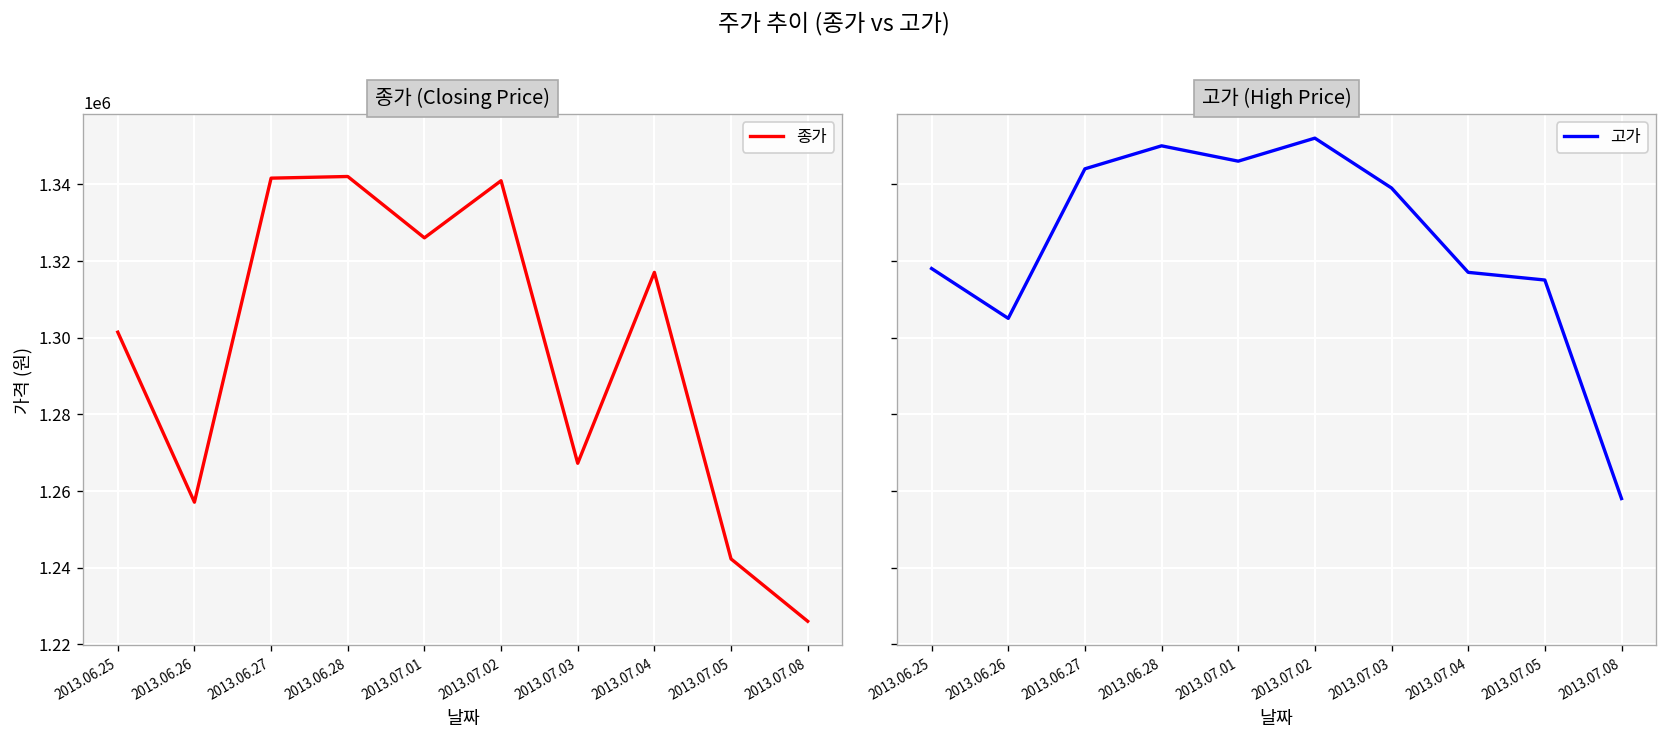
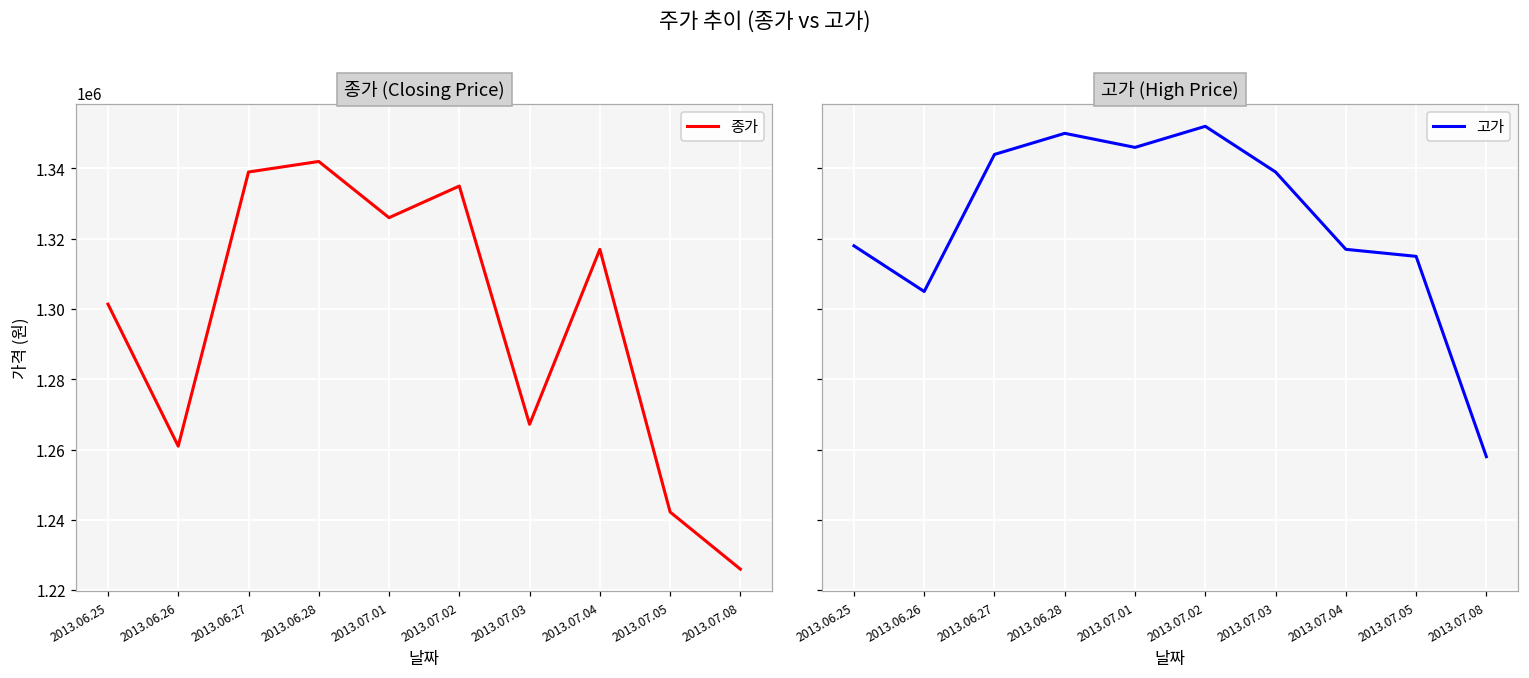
종가 (Closing Price), 2013.06.26: 1257000 -> 1261000
종가 (Closing Price), 2013.06.27: 1342000 -> 1339000
종가 (Closing Price), 2013.07.02: 1341000 -> 1335000
